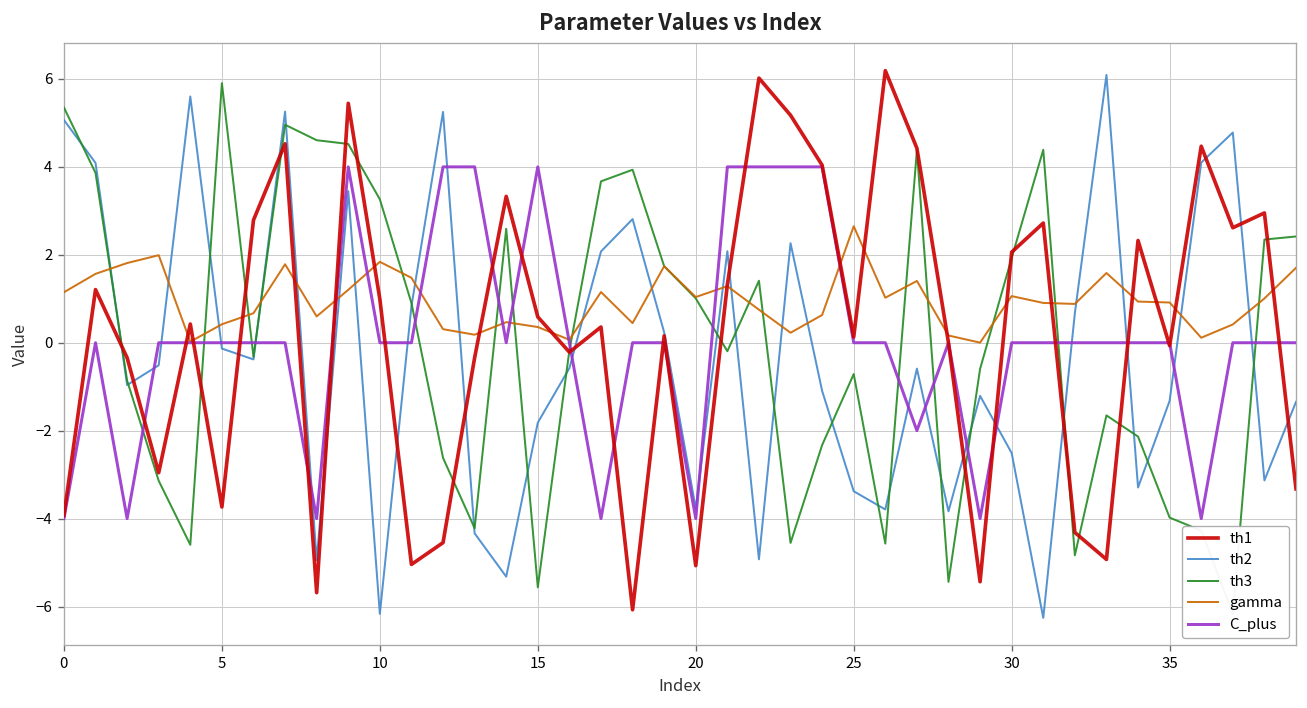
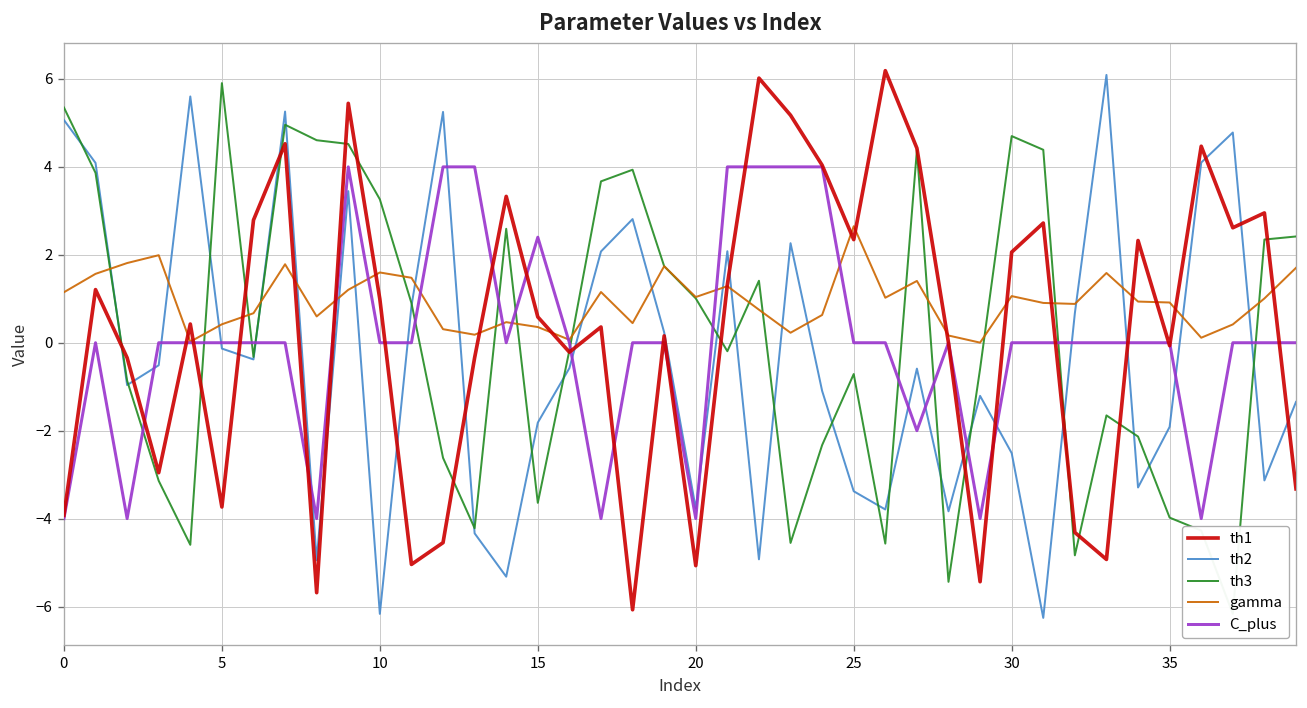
gamma, 10: 1.8 -> 1.6
th3, 15: -5.6 -> -3.6
C_plus, 15: 4.0 -> 2.4
th1, 25: 0.1 -> 2.3
th3, 30: 1.9 -> 4.7
th2, 35: -1.3 -> -1.9
